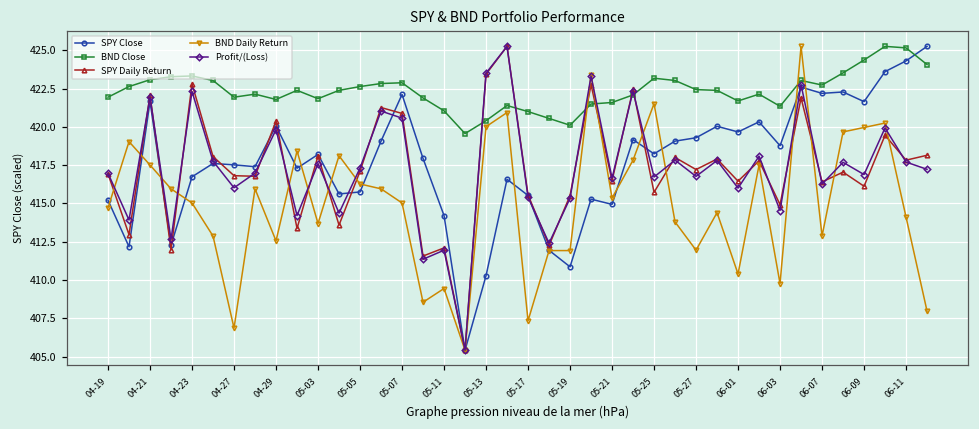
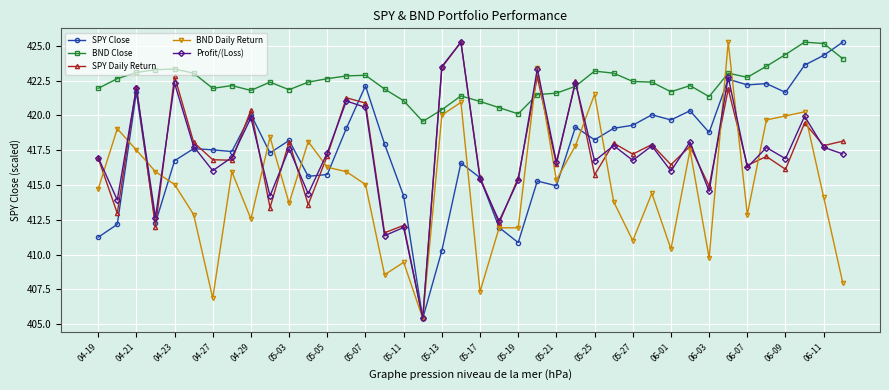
SPY Close, 04-19: 415.2 -> 411.2
BND Daily Return, 05-27: 411.9 -> 411.0
